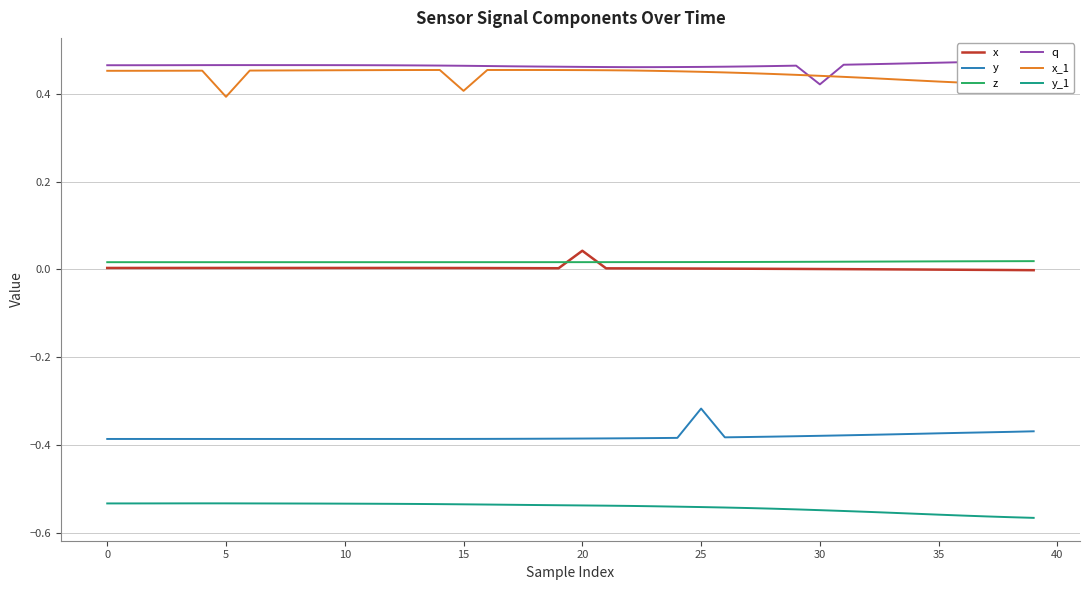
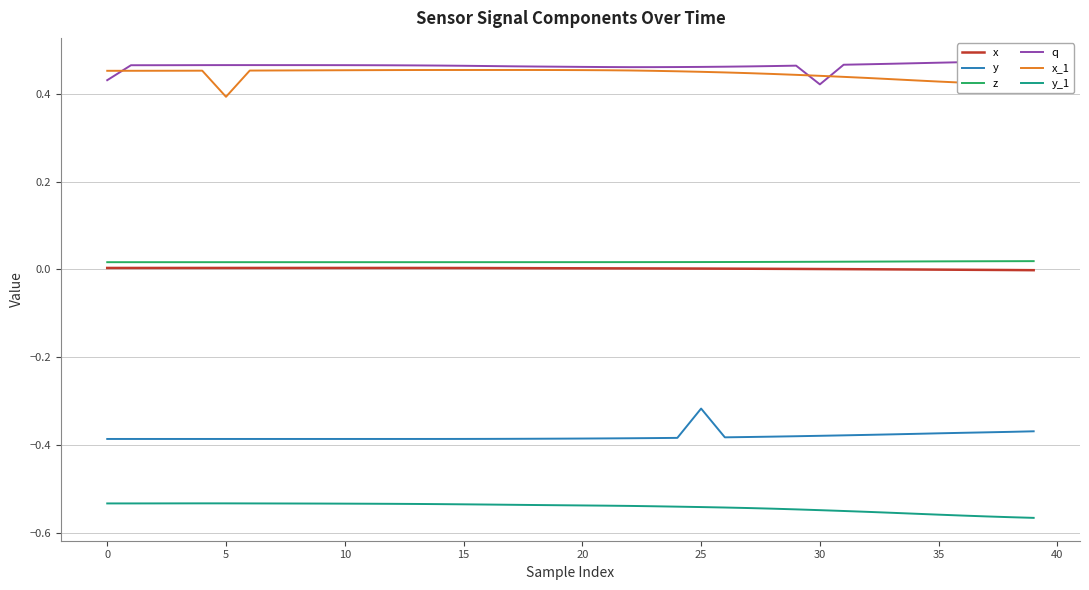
q, 0: 0.47 -> 0.43
x_1, 15: 0.41 -> 0.45
x, 20: 0.04 -> 0.00
